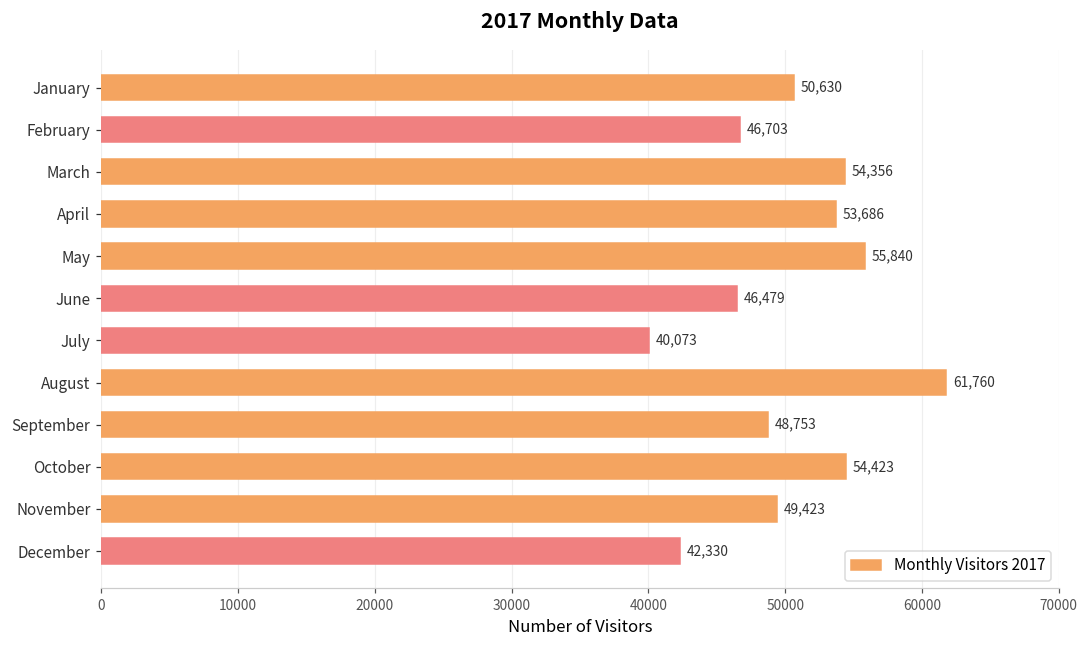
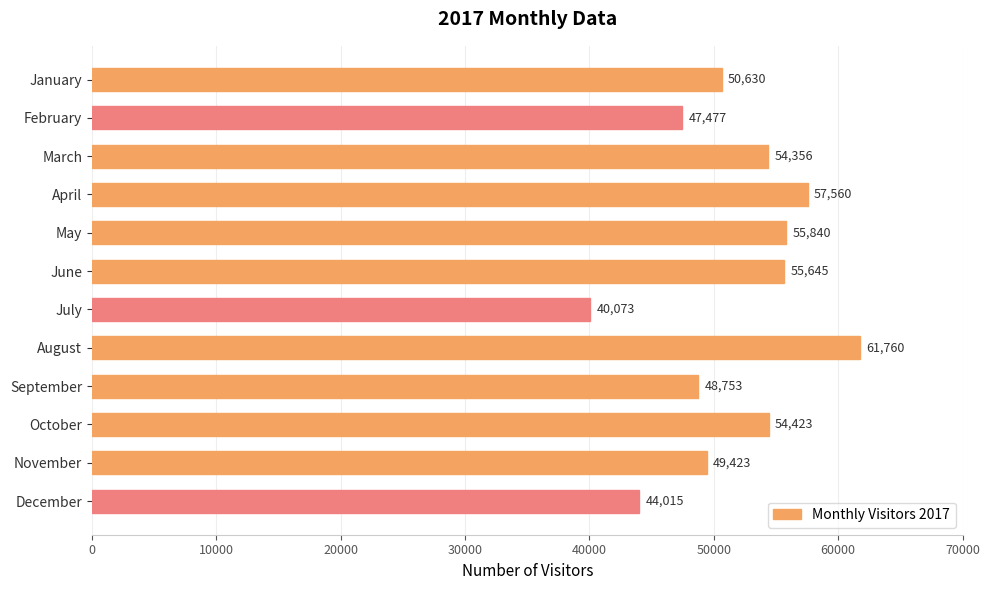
February: 46,703 -> 47,477
April: 53,686 -> 57,560
June: 46,479 -> 55,645
December: 42,330 -> 44,015
